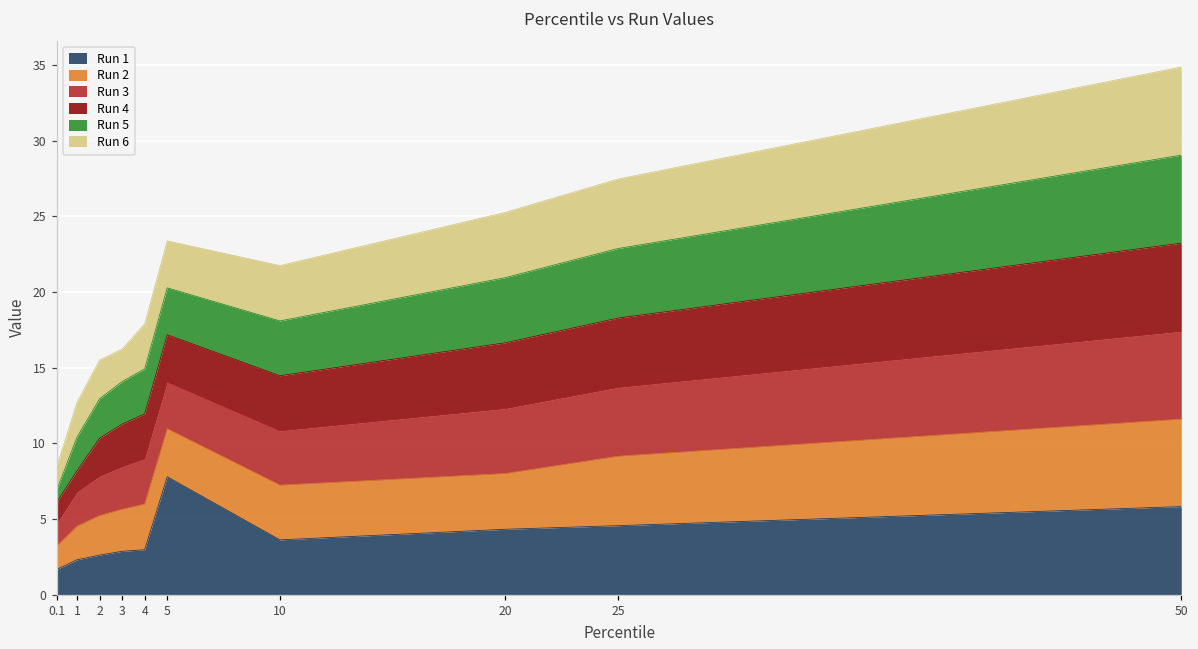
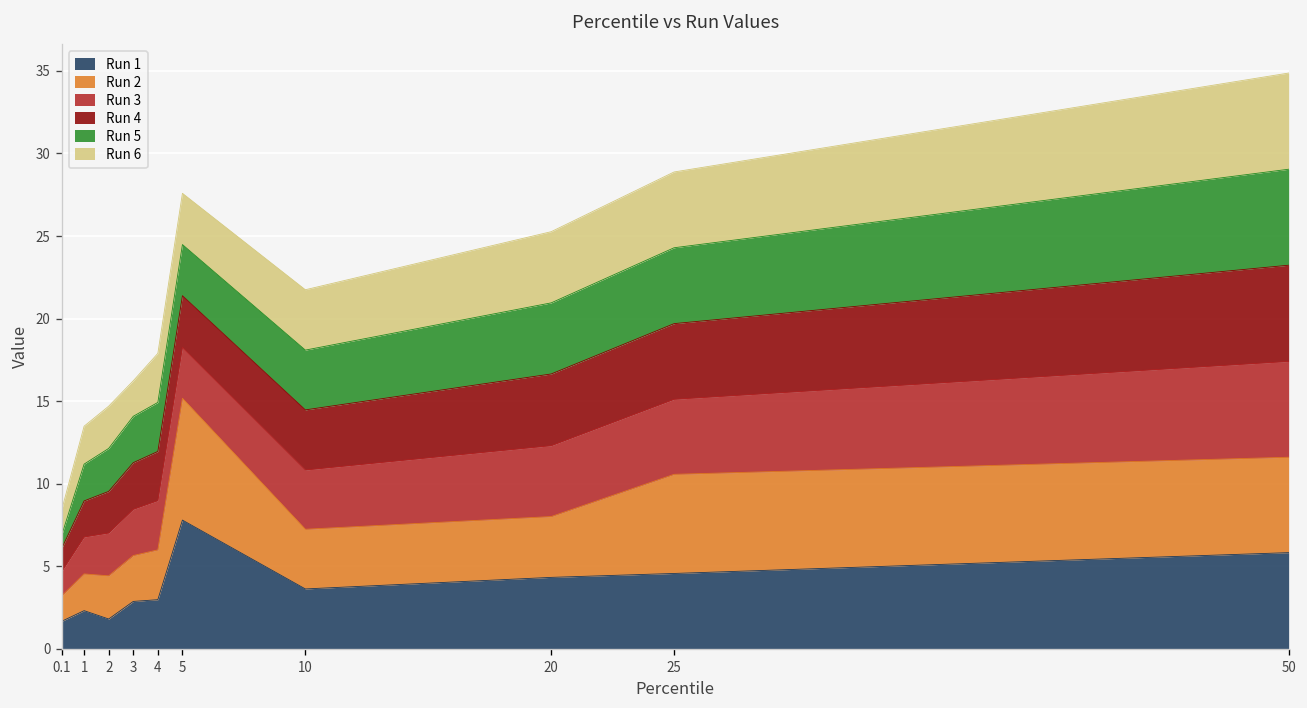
Run 4, 1: 1.4 -> 2.2
Run 1, 2: 2.6 -> 1.8
Run 2, 5: 3.2 -> 7.4
Run 2, 25: 4.6 -> 6.0
